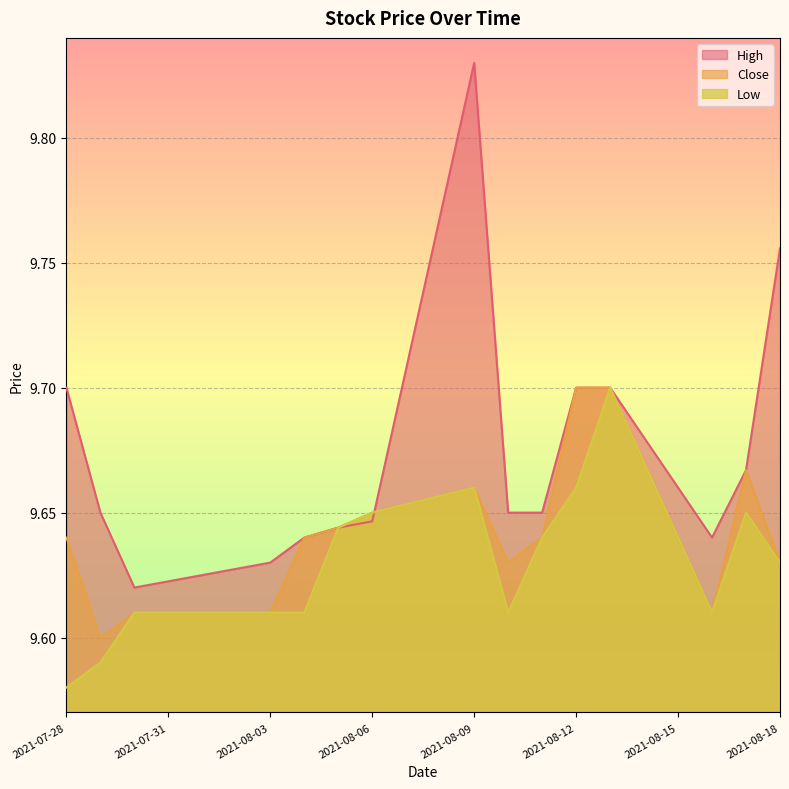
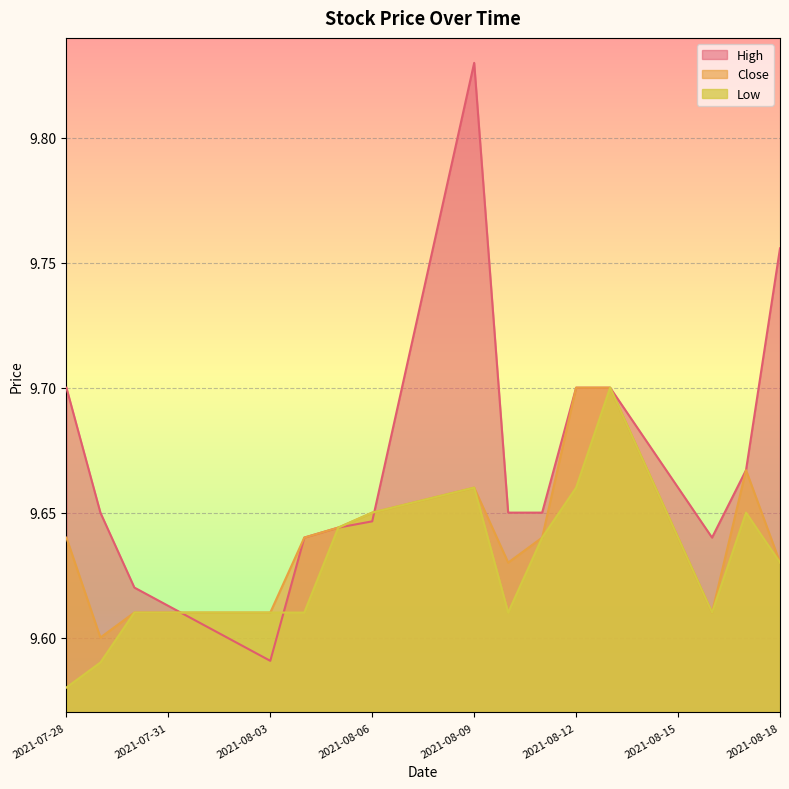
High, 2021-08-03: 9.630 -> 9.591
